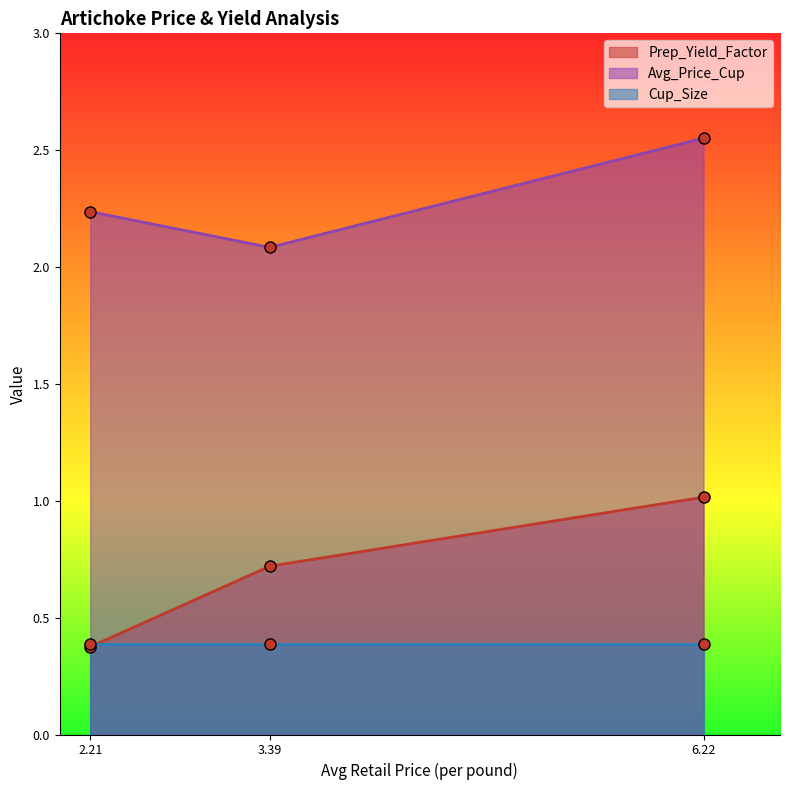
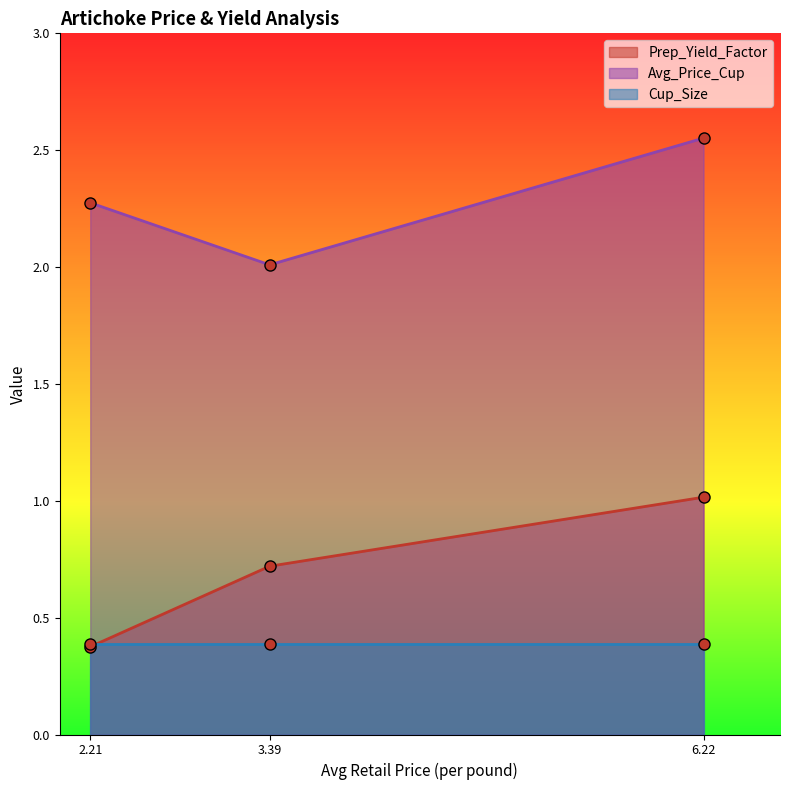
Avg_Price_Cup, 2.21: 2.24 -> 2.27
Avg_Price_Cup, 3.39: 2.08 -> 2.01
